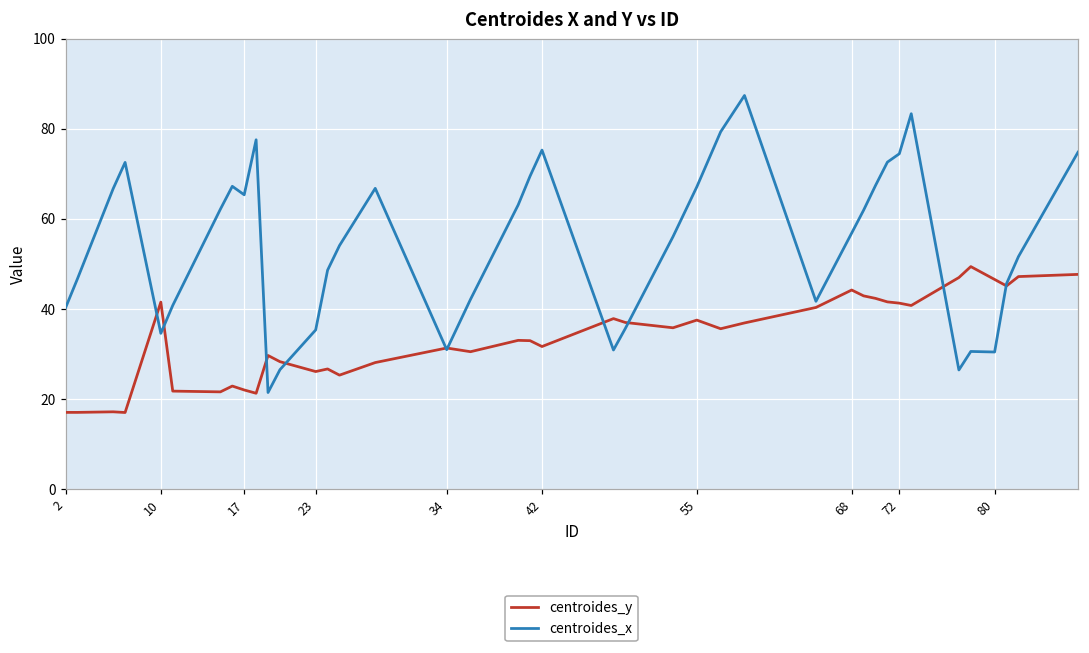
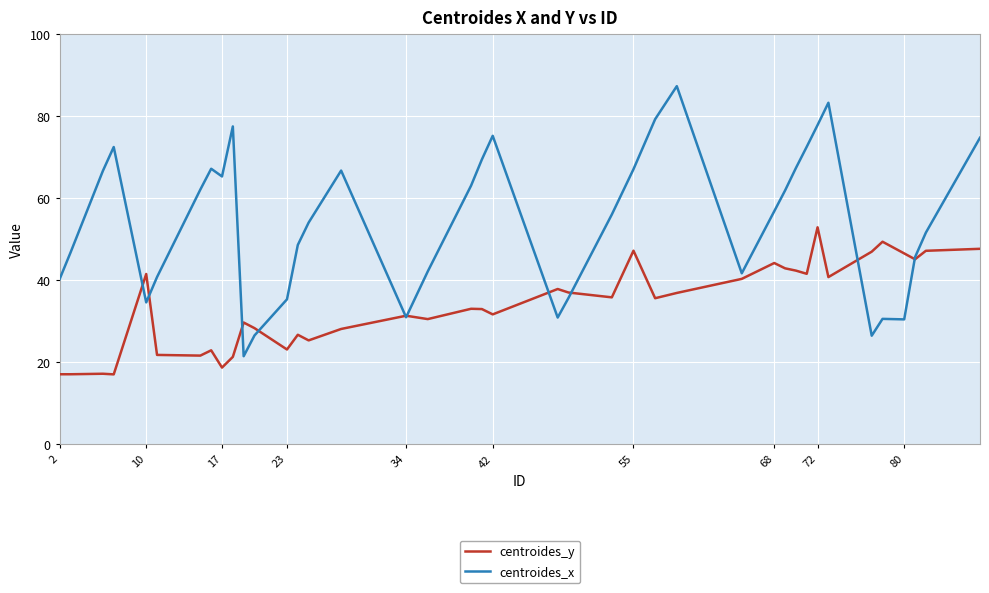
centroides_y, 17: 22 -> 19
centroides_y, 23: 26 -> 23
centroides_y, 55: 38 -> 47
centroides_y, 72: 41 -> 53
centroides_x, 72: 74 -> 78
